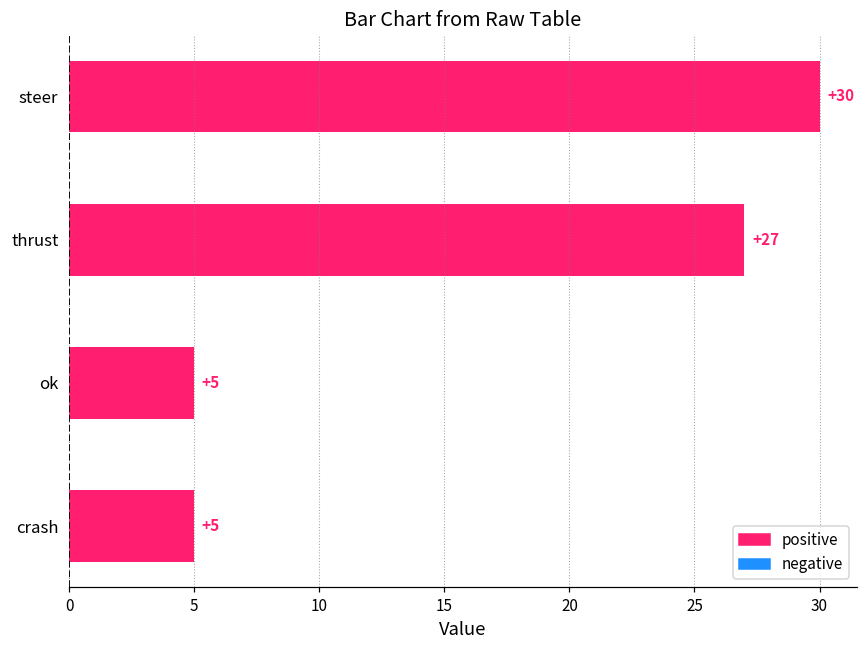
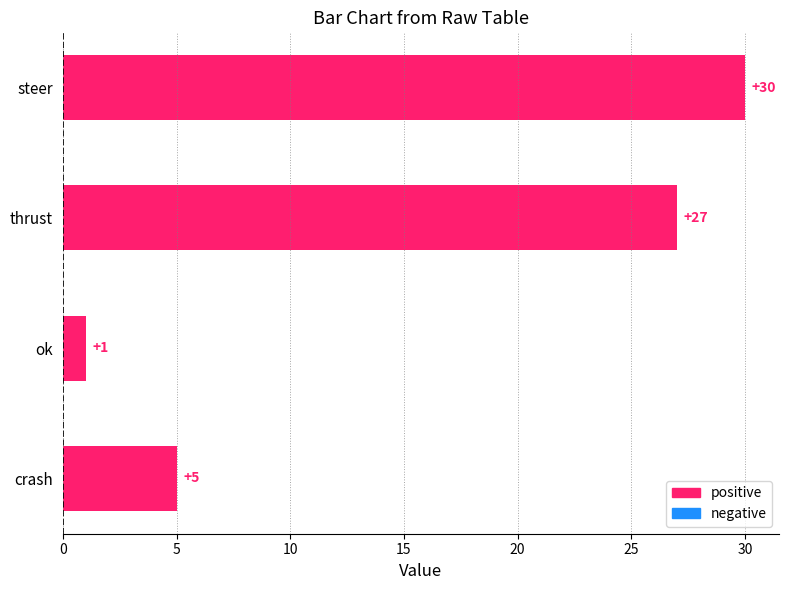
ok: +5 -> +1
